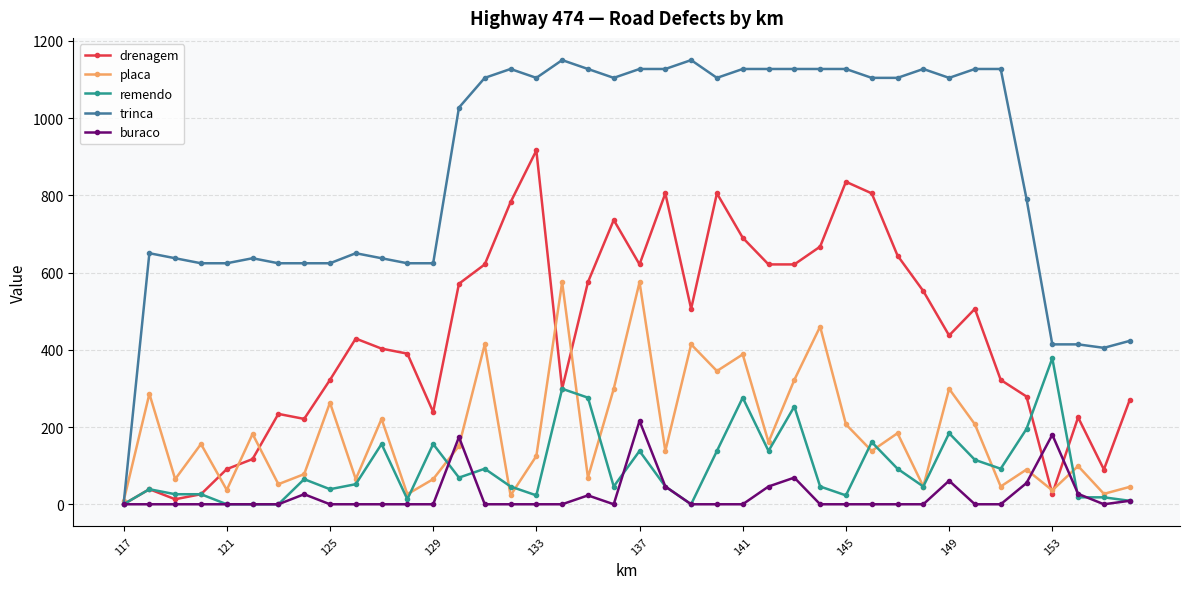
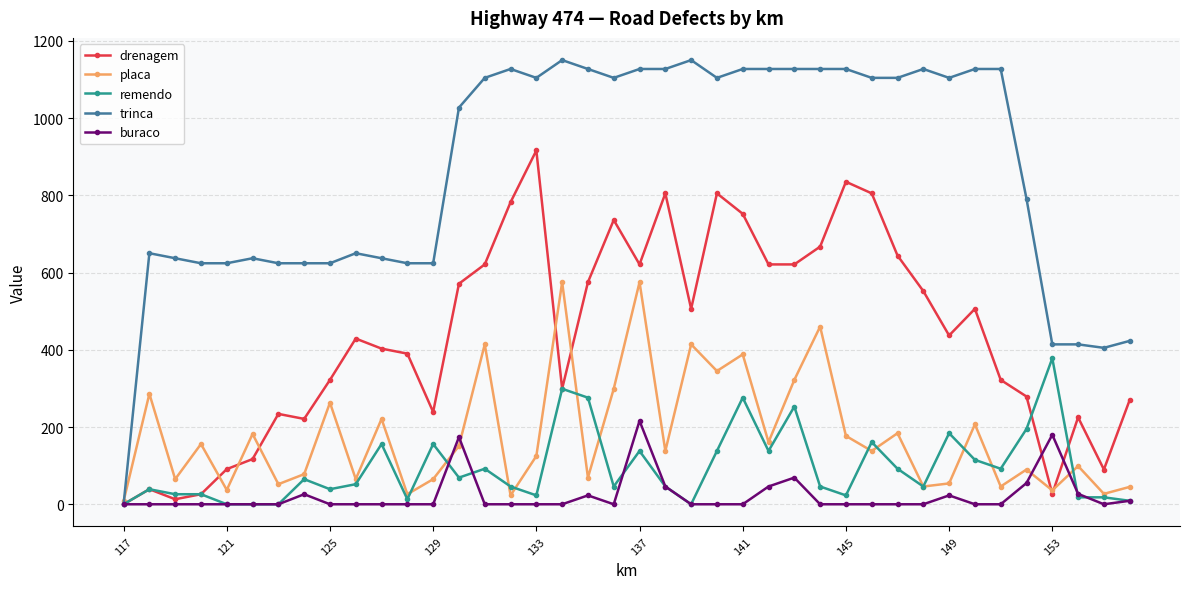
drenagem, 141: 690 -> 750
placa, 145: 210 -> 180
placa, 149: 300 -> 50
buraco, 149: 60 -> 20
